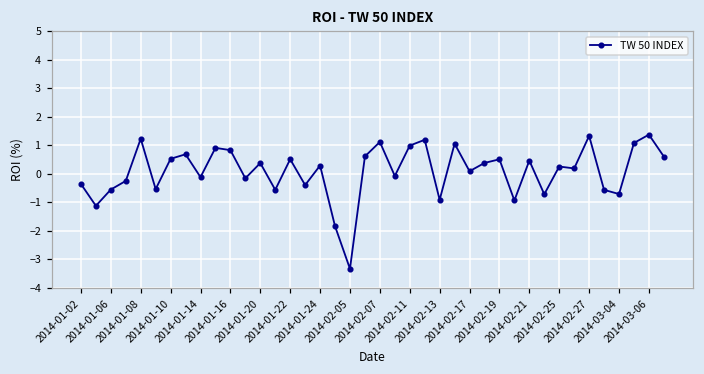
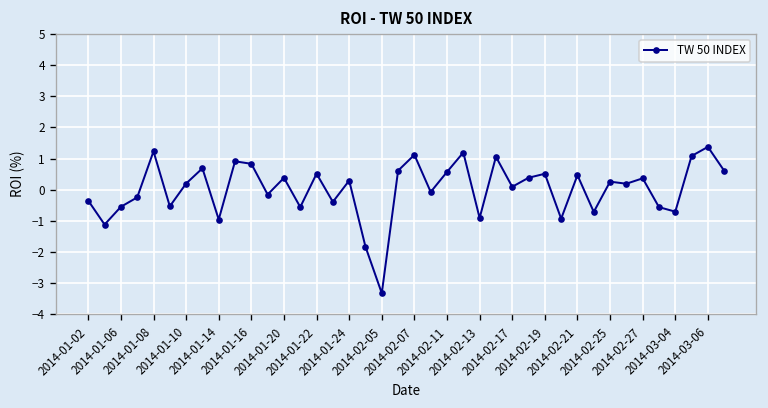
2014-01-10: 0.5 -> 0.2
2014-01-14: -0.1 -> -1.0
2014-02-11: 1.0 -> 0.6
2014-02-27: 1.3 -> 0.4
